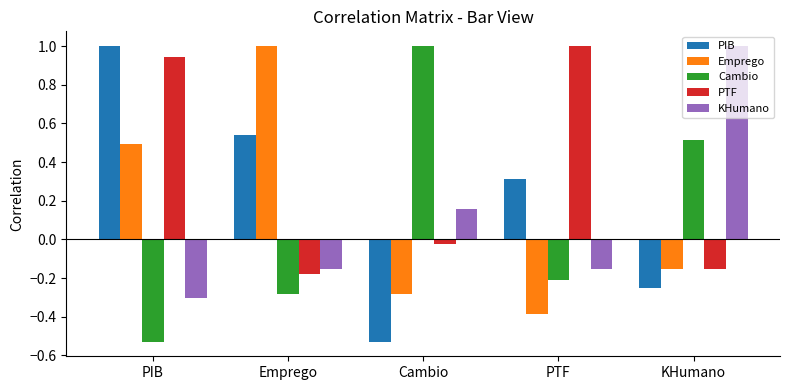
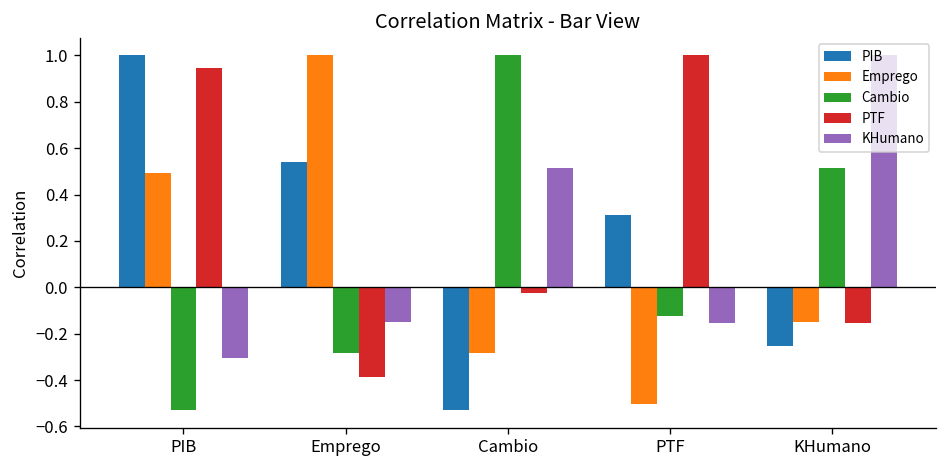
PTF, Emprego: -0.18 -> -0.39
KHumano, Cambio: 0.16 -> 0.51
Emprego, PTF: -0.39 -> -0.50
Cambio, PTF: -0.21 -> -0.12
